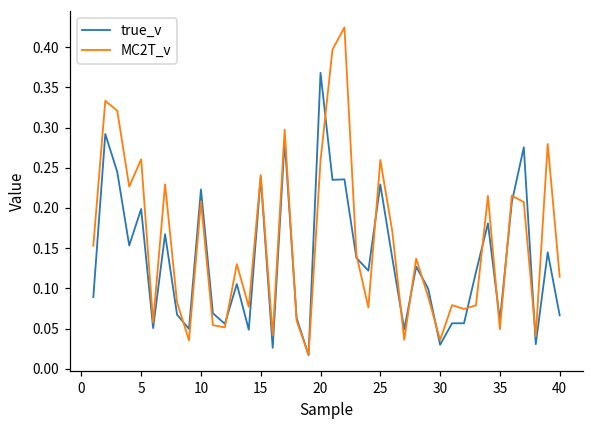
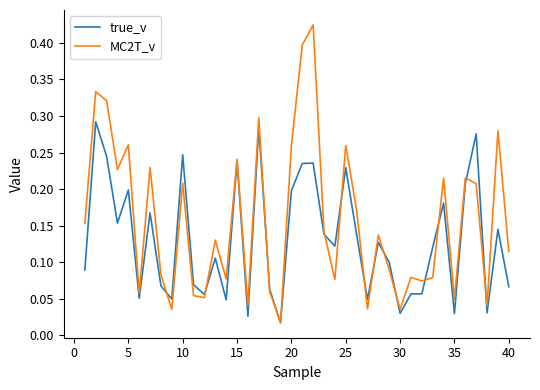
true_v, 10: 0.22 -> 0.25
true_v, 20: 0.37 -> 0.20
true_v, 35: 0.06 -> 0.03
